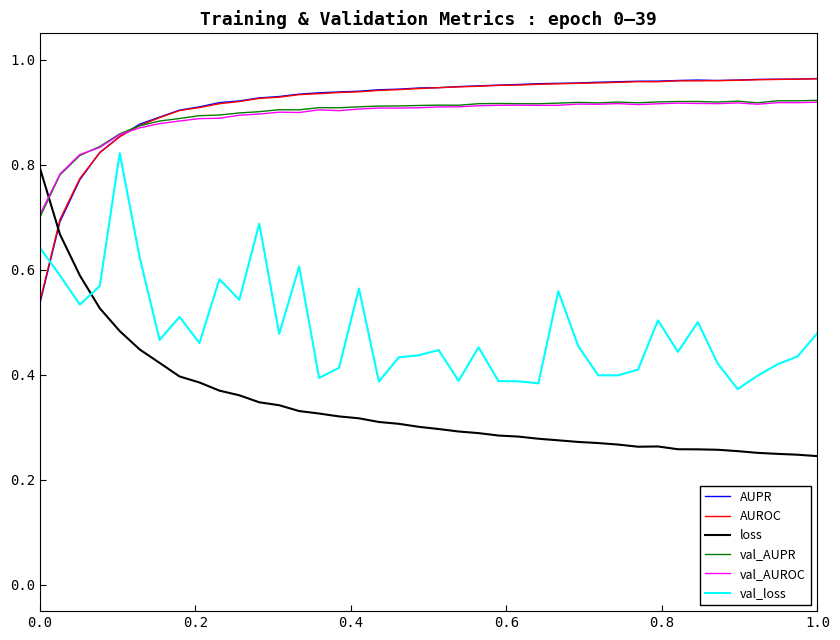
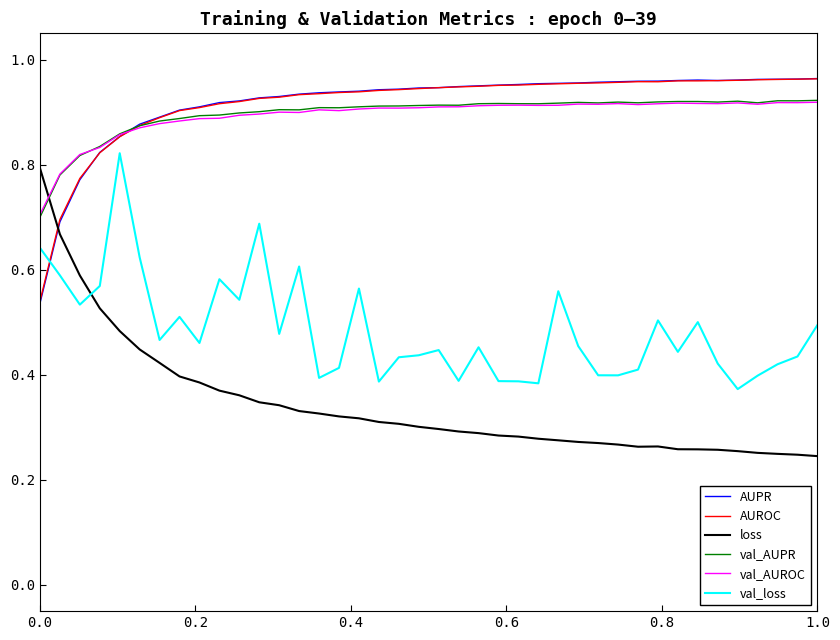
val_loss, 1.0: 0.48 -> 0.49
